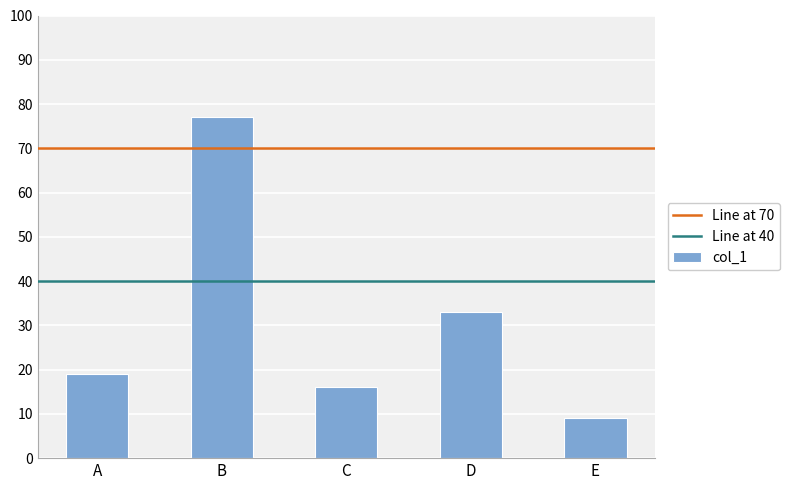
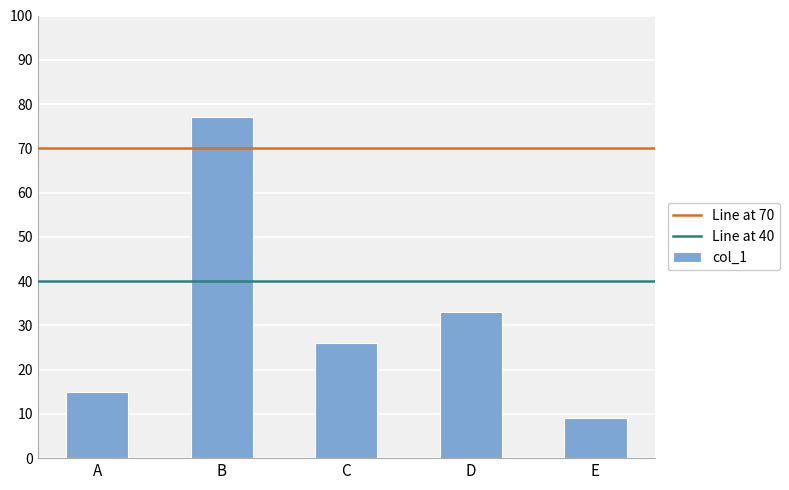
A: 19 -> 15
C: 16 -> 26
